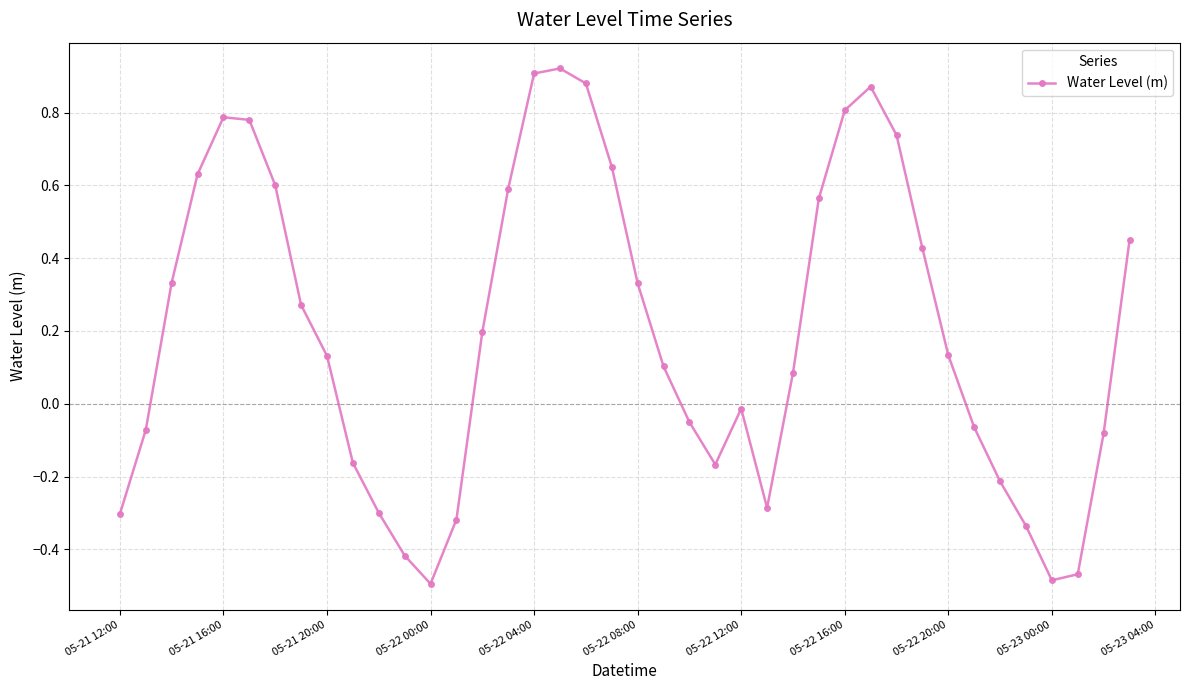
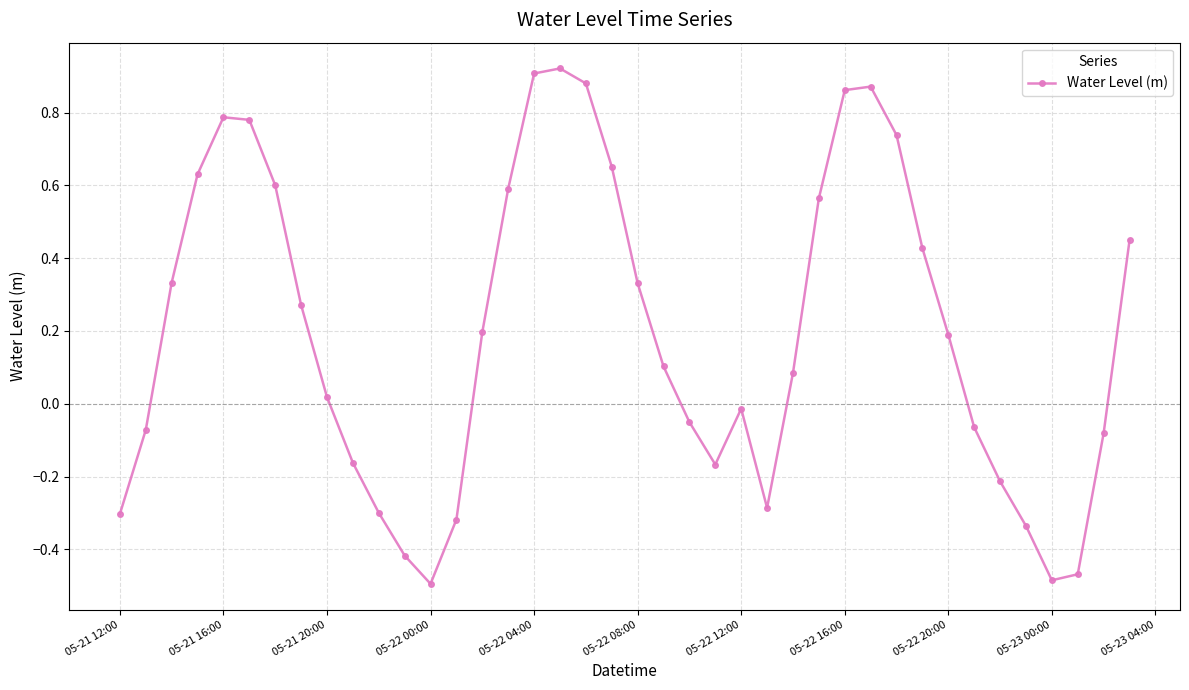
05-21 20:00: 0.13 -> 0.02
05-22 16:00: 0.81 -> 0.86
05-22 20:00: 0.13 -> 0.19
